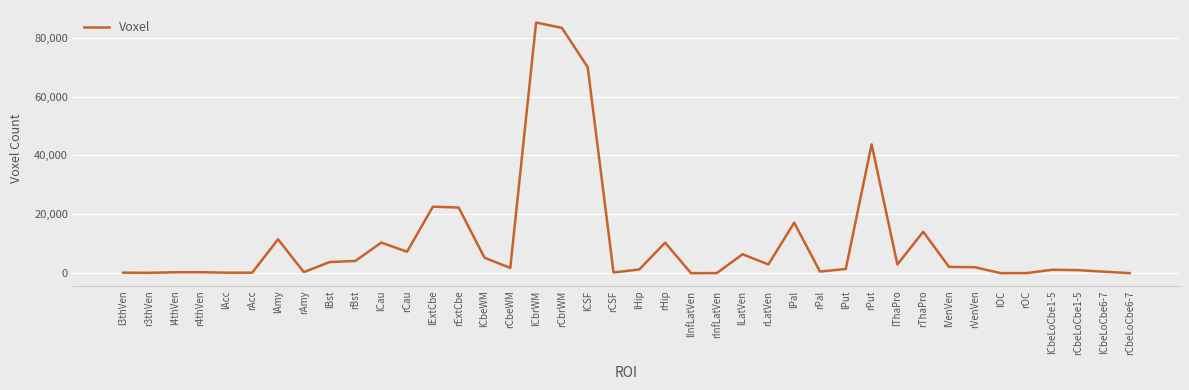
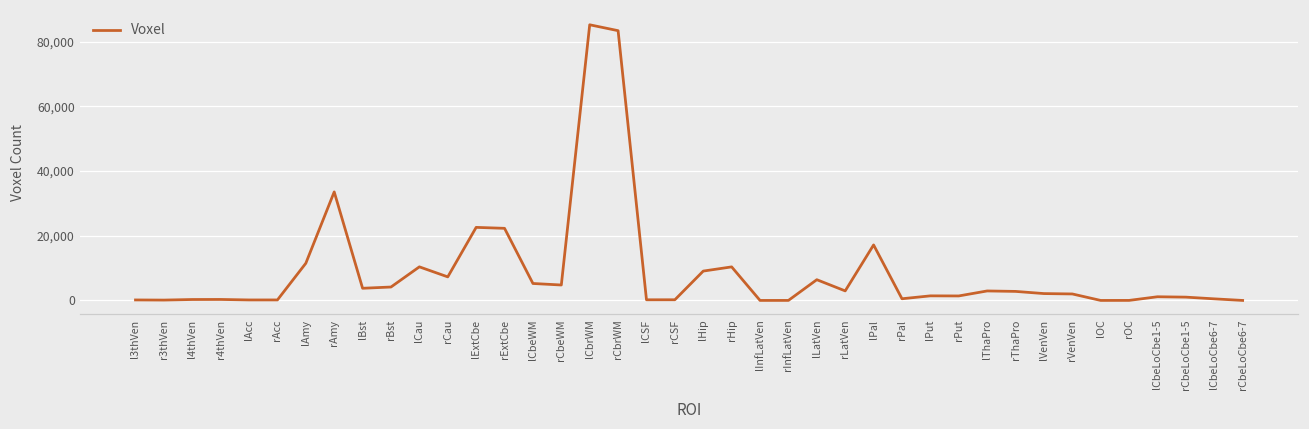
rAmy: 0 -> 34,000
rCbeWM: 2,000 -> 5,000
lCSF: 70,000 -> 0
lHip: 1,000 -> 9,000
rPut: 44,000 -> 1,000
rThaPro: 14,000 -> 3,000
